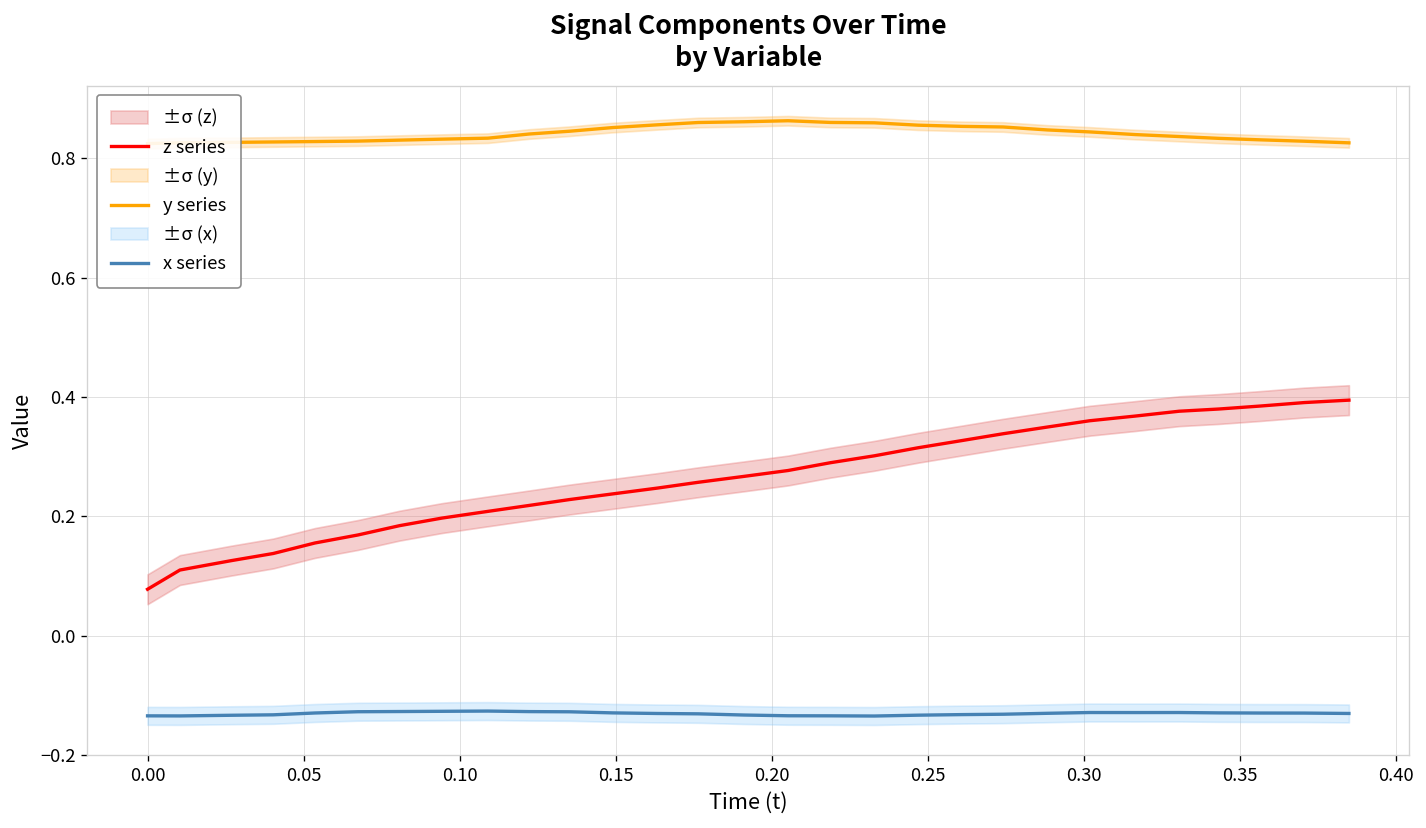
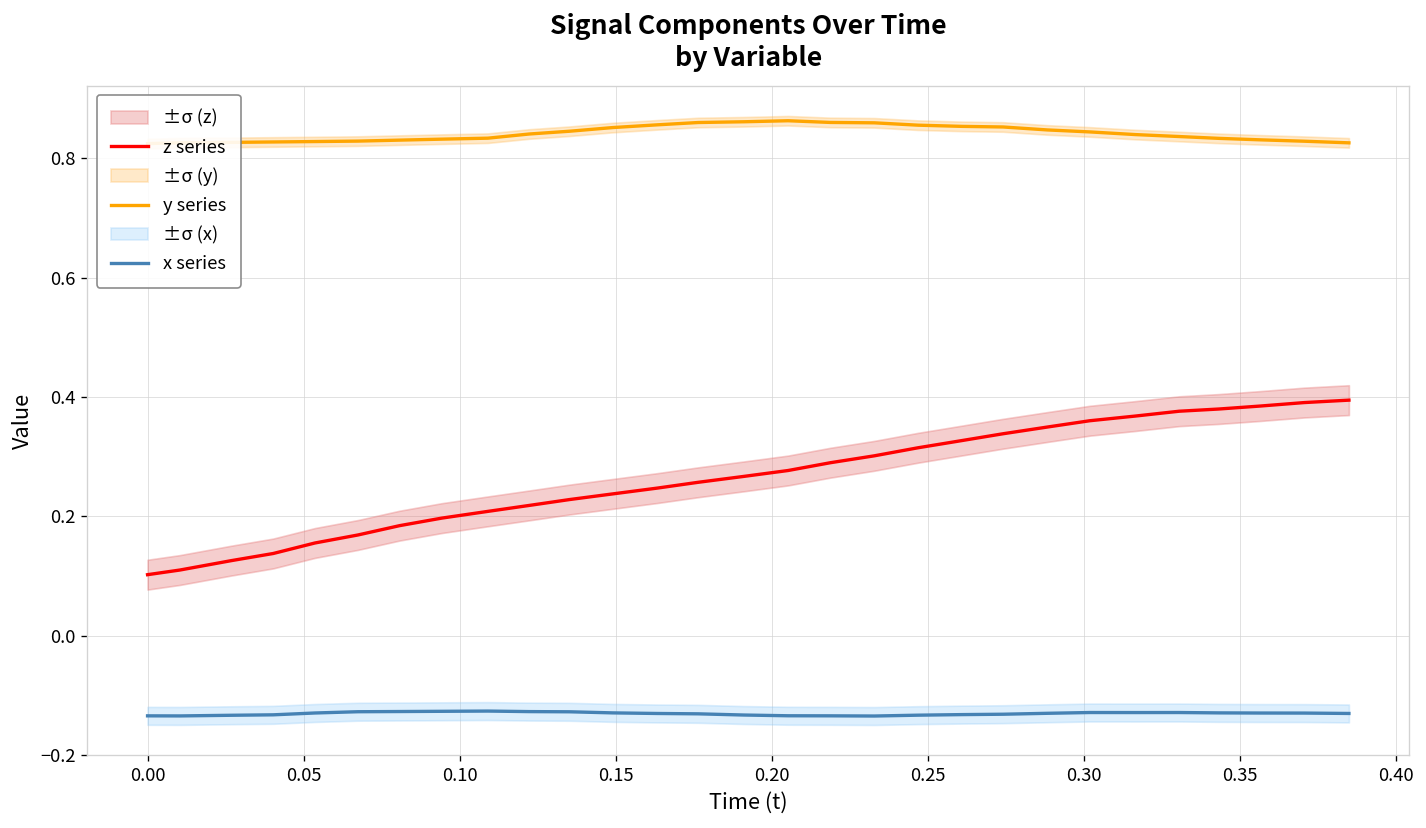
z series, 0.00: 0.08 -> 0.10
